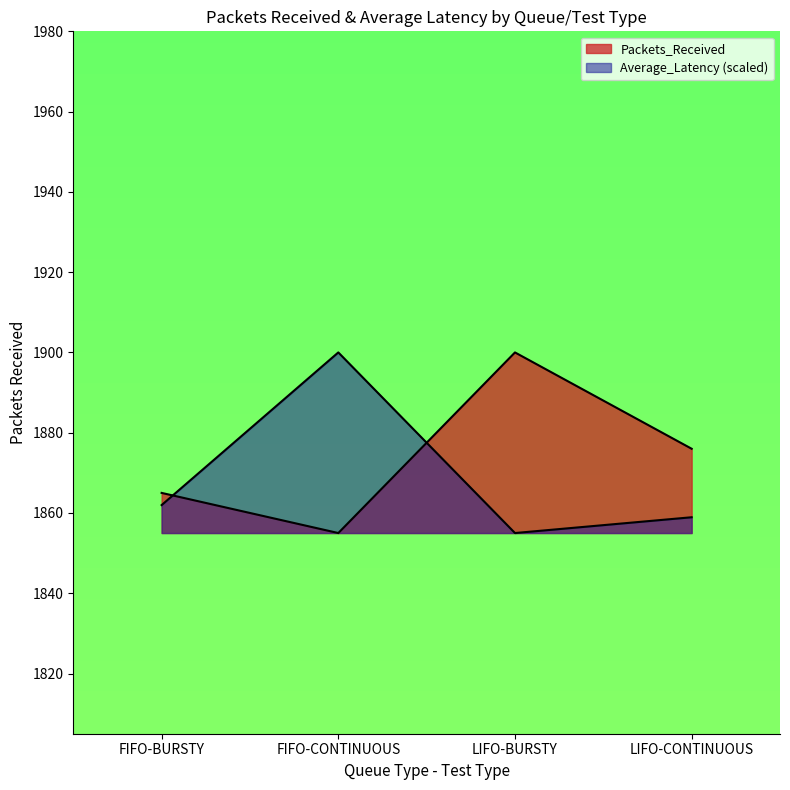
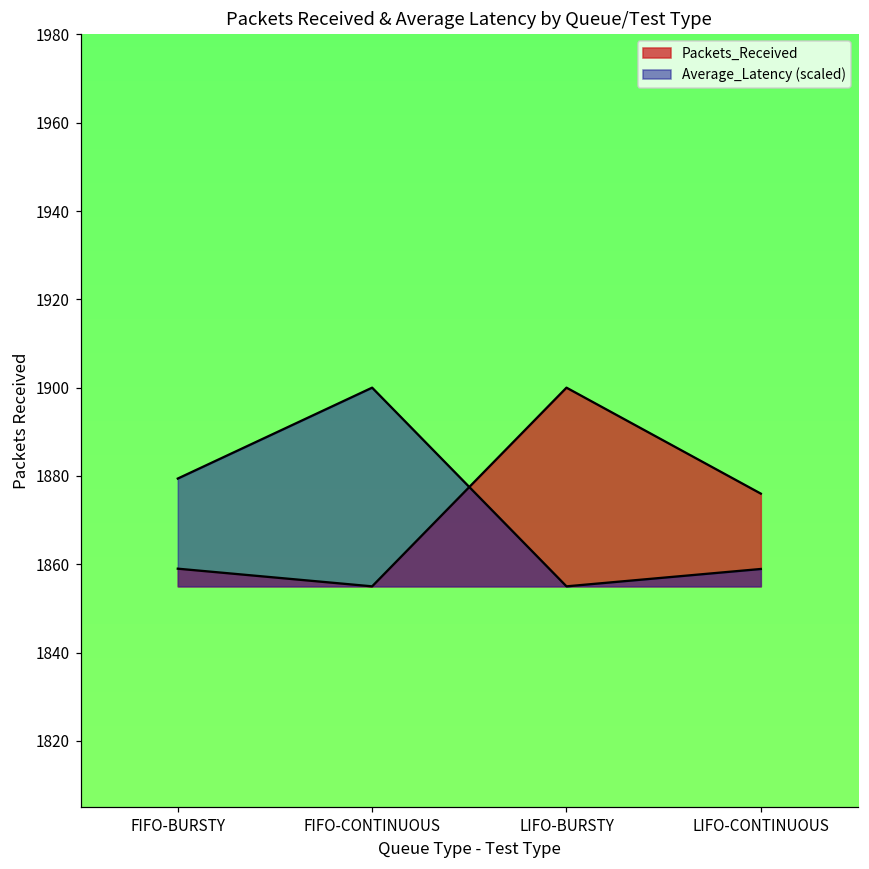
Packets_Received, FIFO-BURSTY: 1865 -> 1859
Average_Latency (scaled), FIFO-BURSTY: 1862 -> 1879
